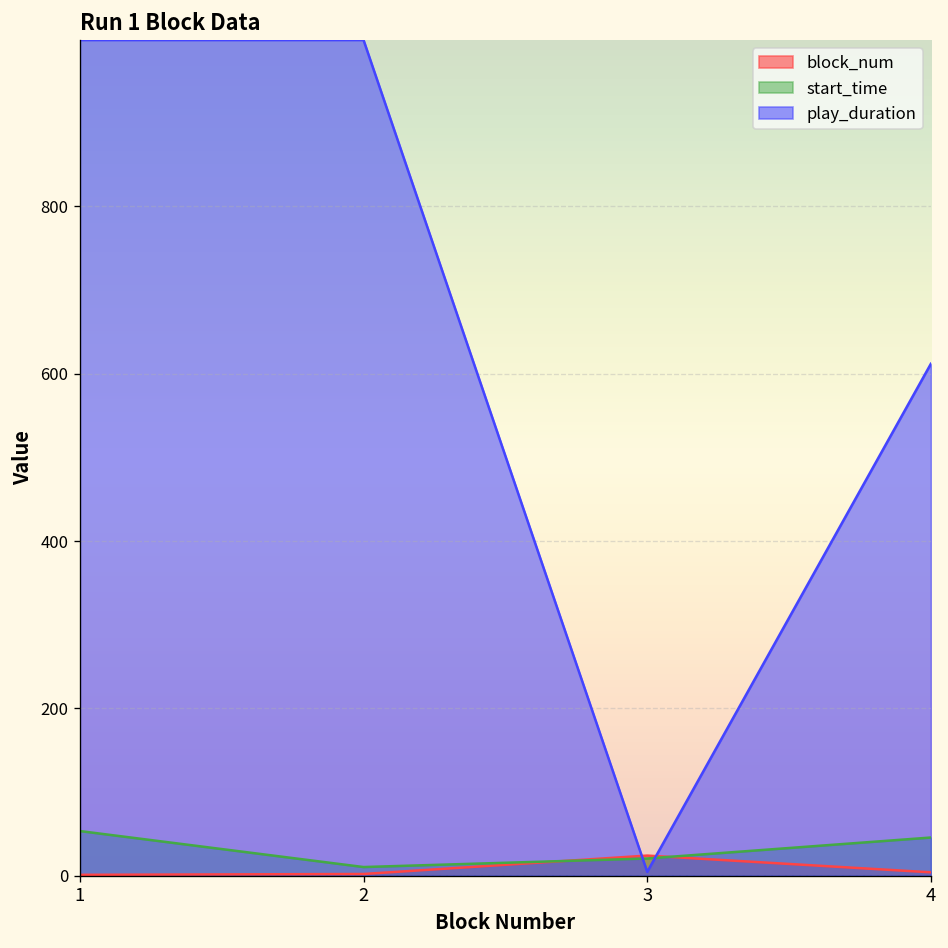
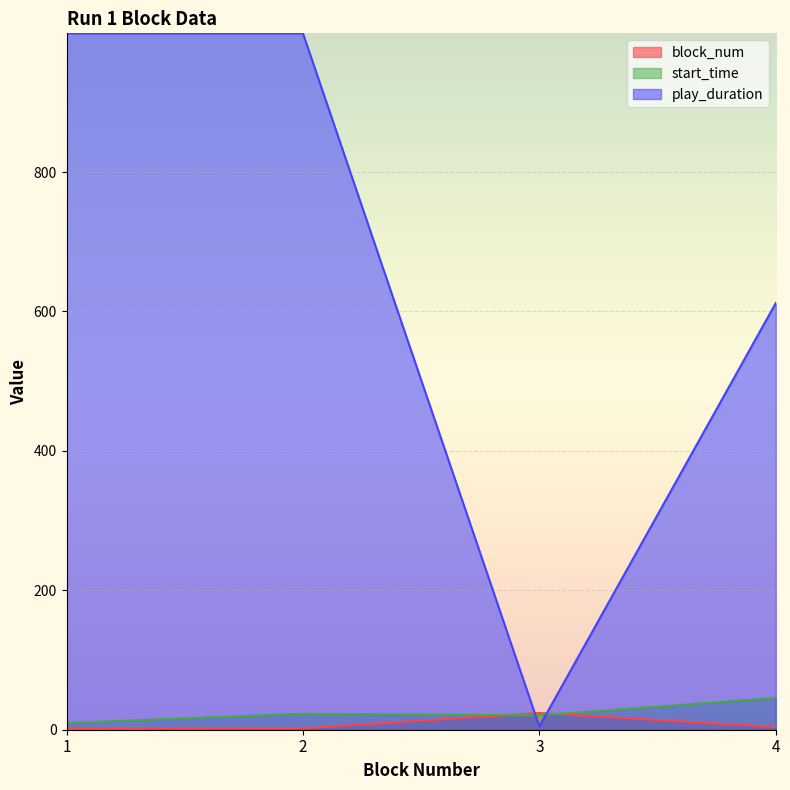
start_time, 1: 50 -> 10
start_time, 2: 10 -> 20
